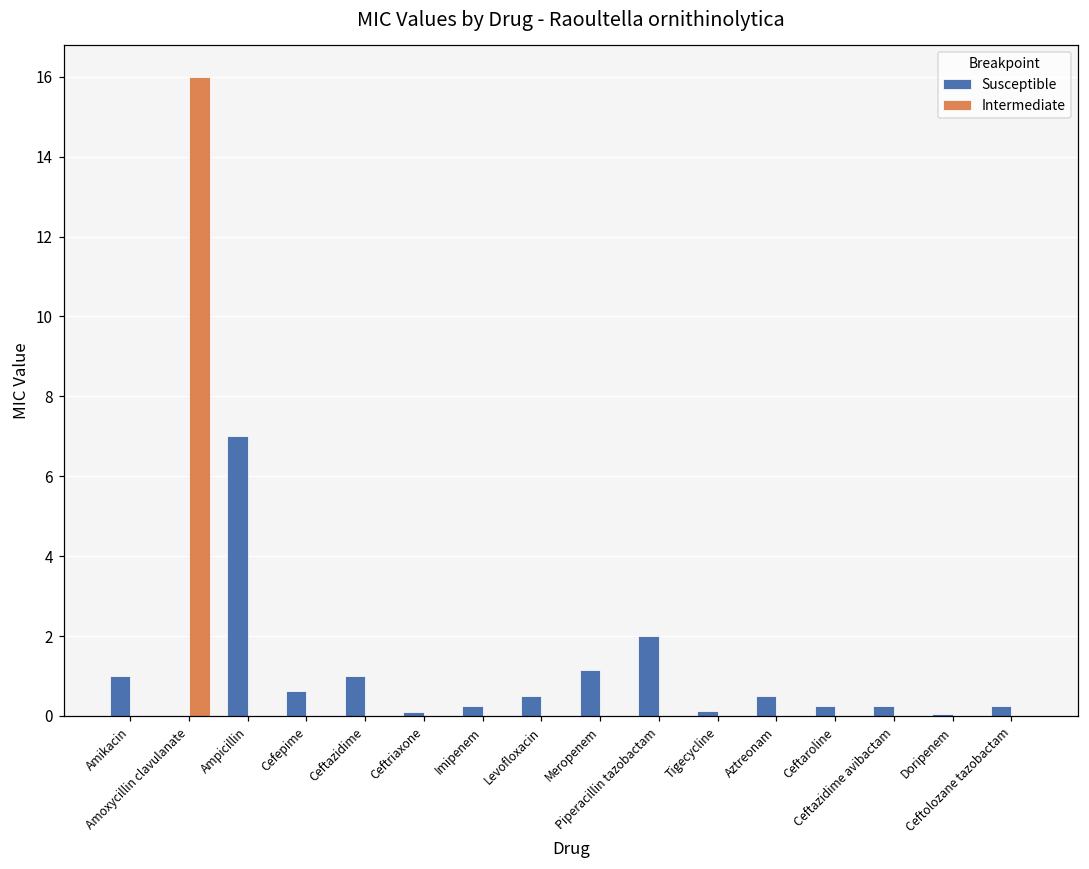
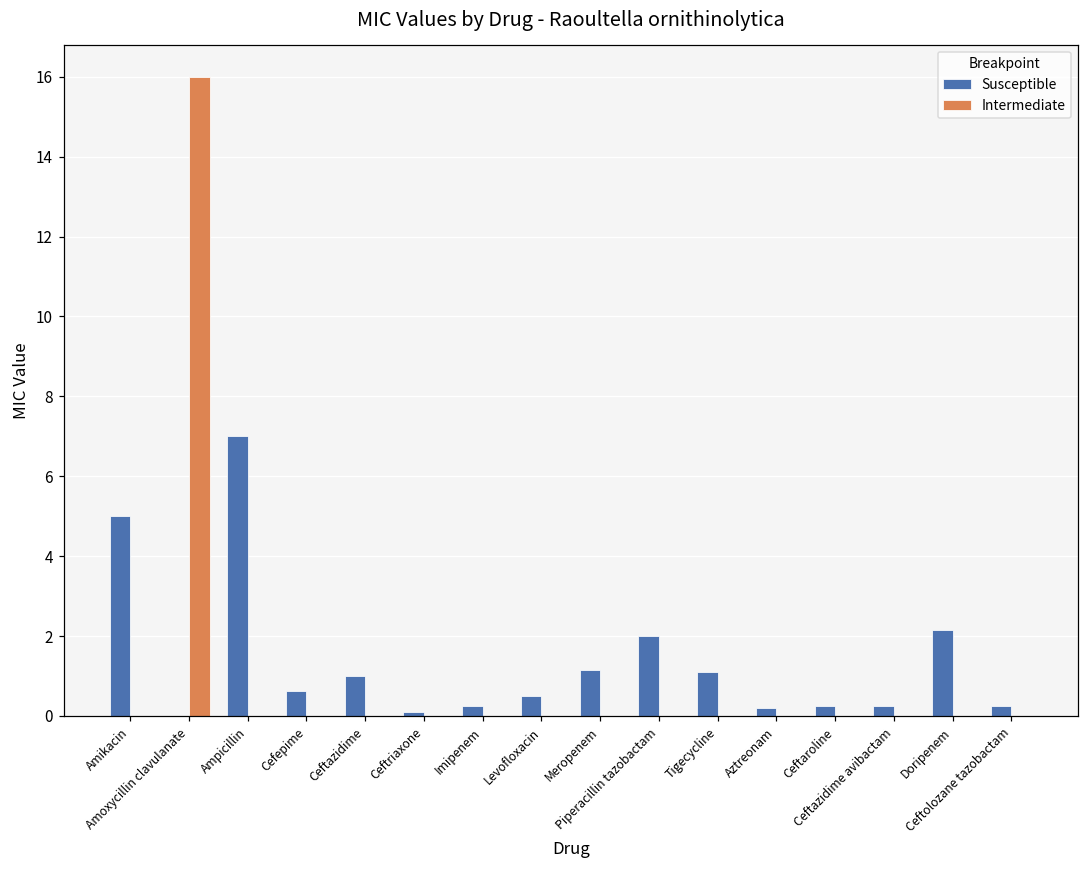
Susceptible, Amikacin: 1 -> 5
Susceptible, Tigecycline: 0.1 -> 1.1
Susceptible, Aztreonam: 0.5 -> 0.2
Susceptible, Doripenem: 0.1 -> 2.1
